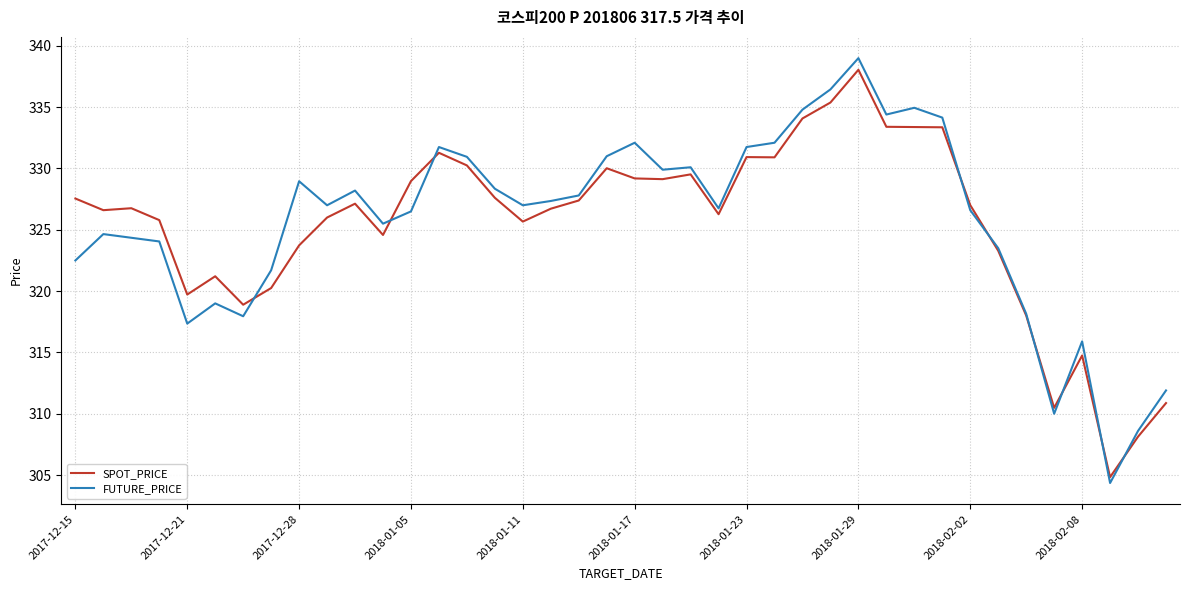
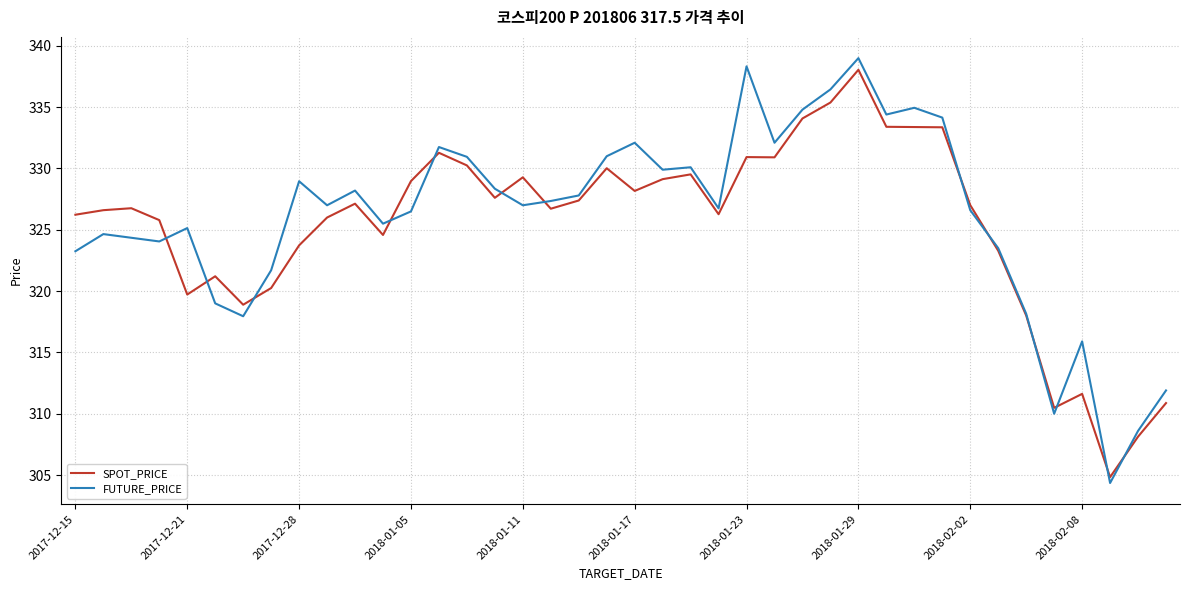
SPOT_PRICE, 2017-12-15: 327.6 -> 326.2
FUTURE_PRICE, 2017-12-15: 322.5 -> 323.3
FUTURE_PRICE, 2017-12-21: 317.4 -> 325.1
SPOT_PRICE, 2018-01-11: 325.7 -> 329.3
SPOT_PRICE, 2018-01-17: 329.2 -> 328.2
FUTURE_PRICE, 2018-01-23: 331.8 -> 338.3
SPOT_PRICE, 2018-02-08: 314.8 -> 311.6
